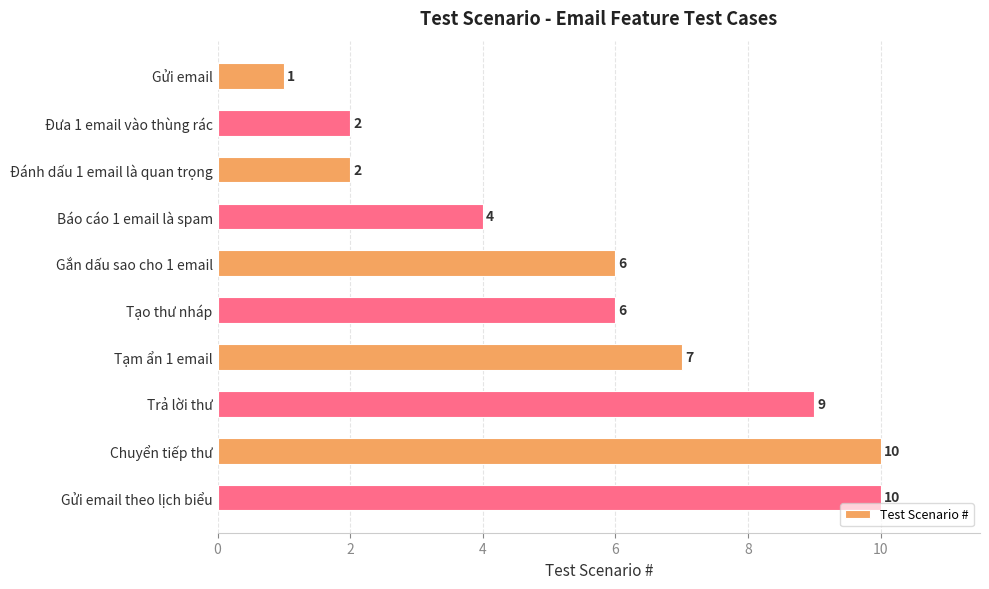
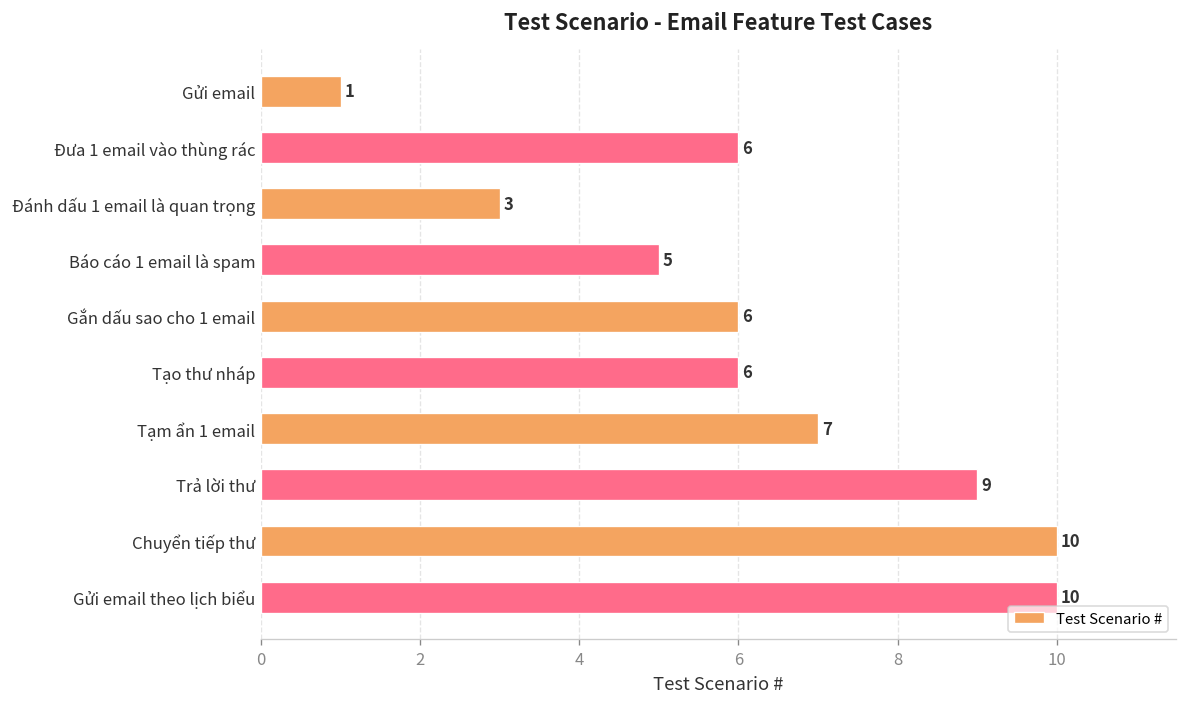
Đưa 1 email vào thùng rác: 2 -> 6
Đánh dấu 1 email là quan trọng: 2 -> 3
Báo cáo 1 email là spam: 4 -> 5
